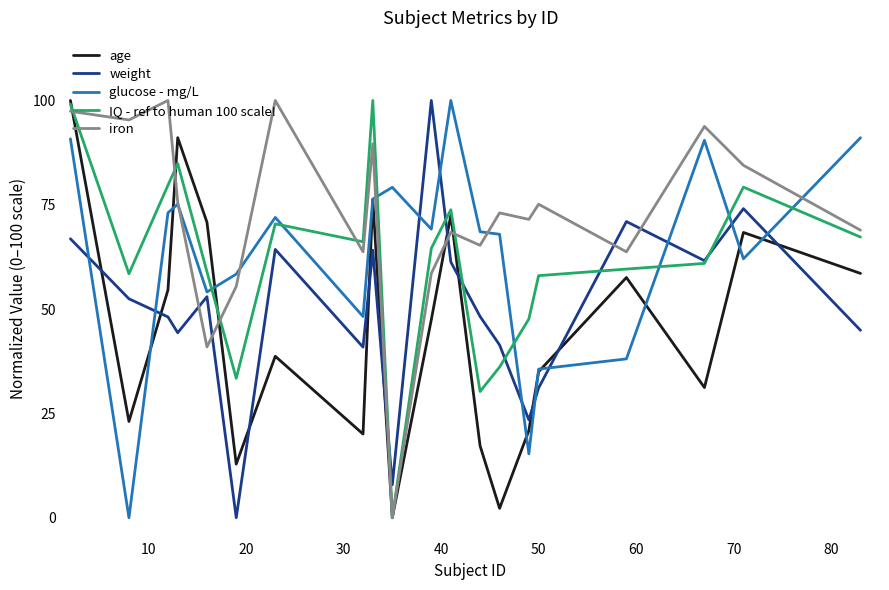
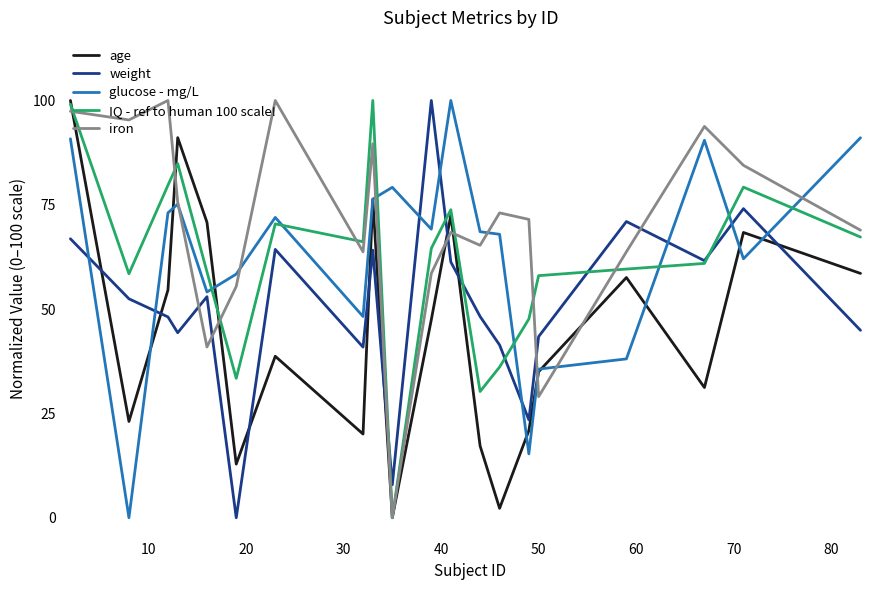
weight, 50: 31 -> 43
iron, 50: 75 -> 29
